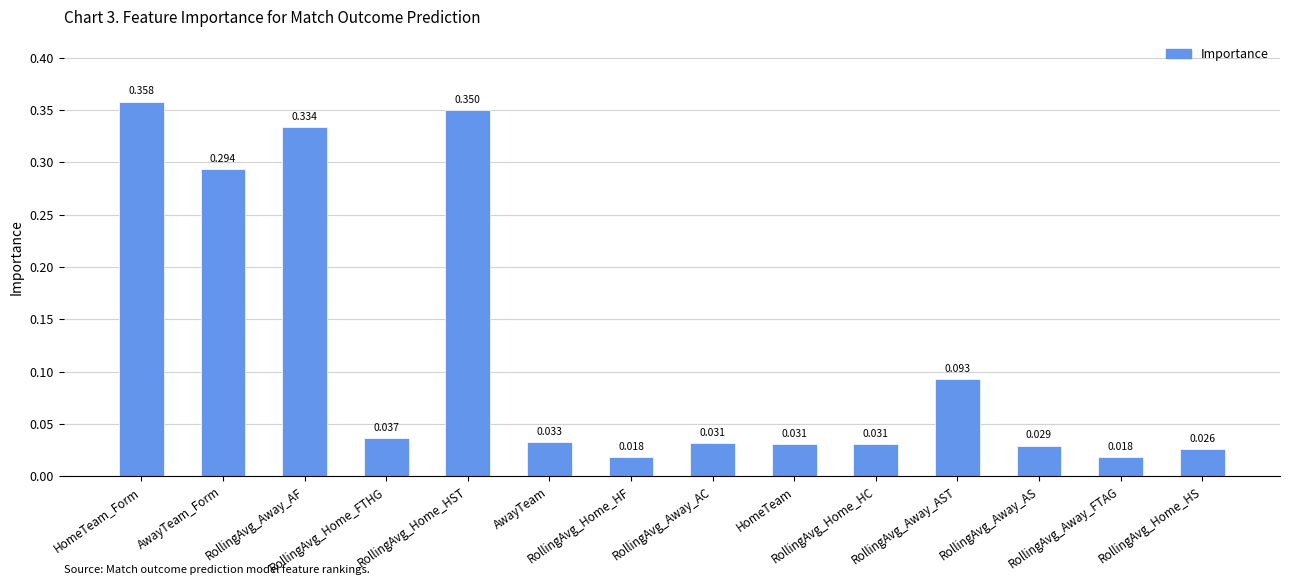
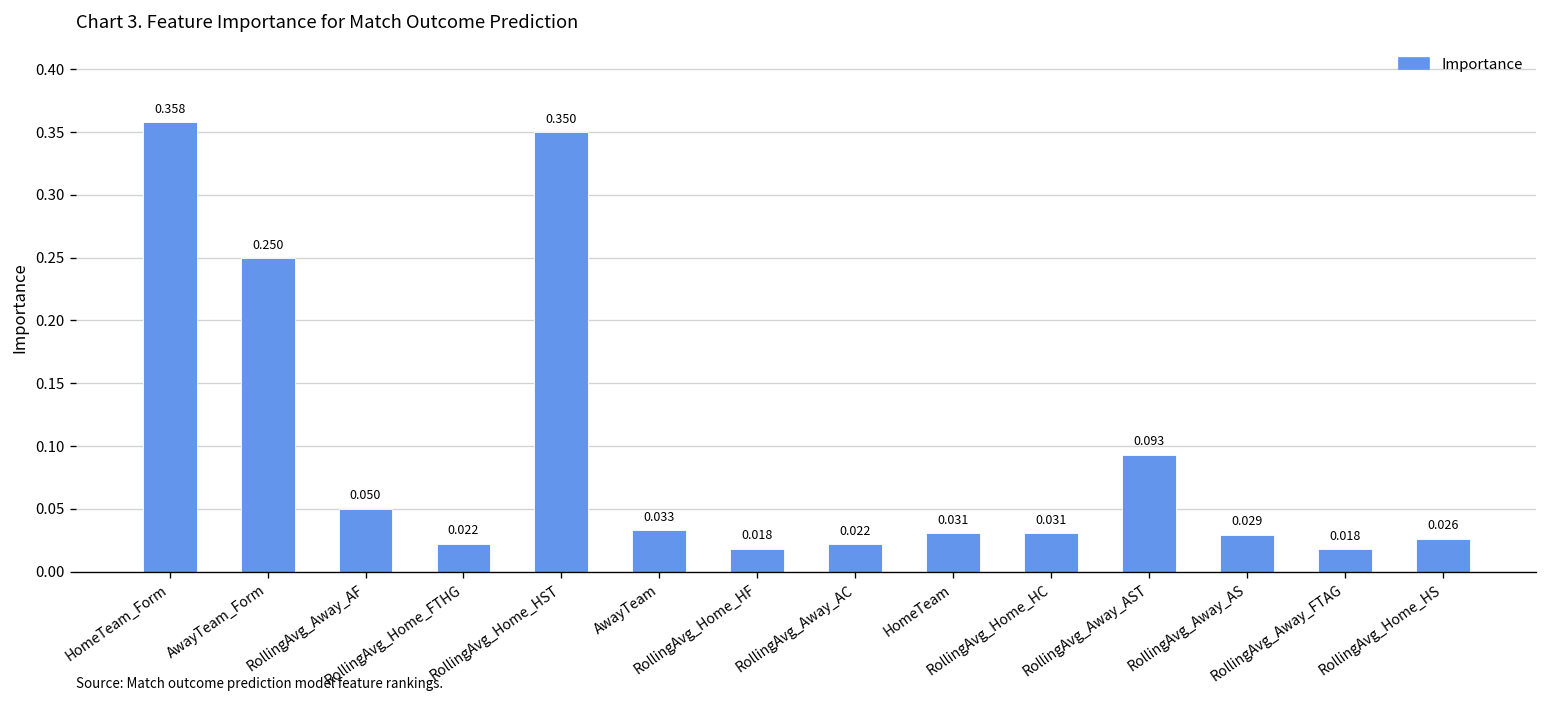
AwayTeam_Form: 0.294 -> 0.250
RollingAvg_Away_AF: 0.334 -> 0.050
RollingAvg_Home_FTHG: 0.037 -> 0.022
RollingAvg_Away_AC: 0.031 -> 0.022
